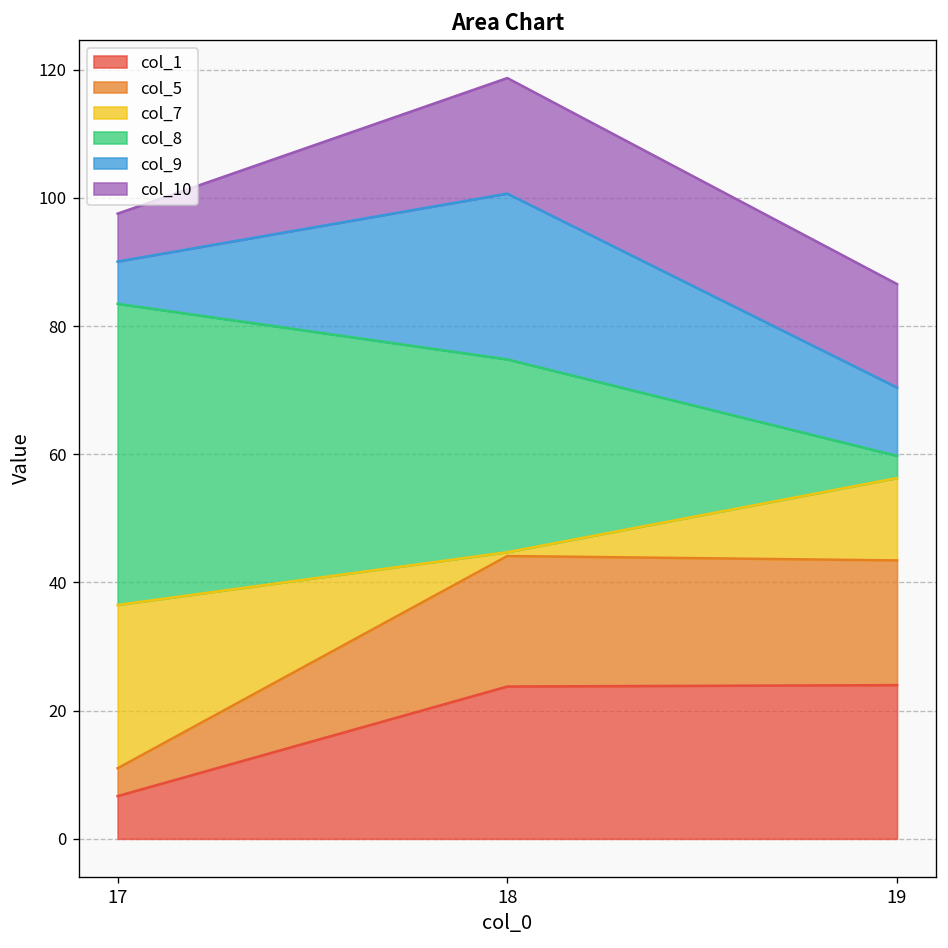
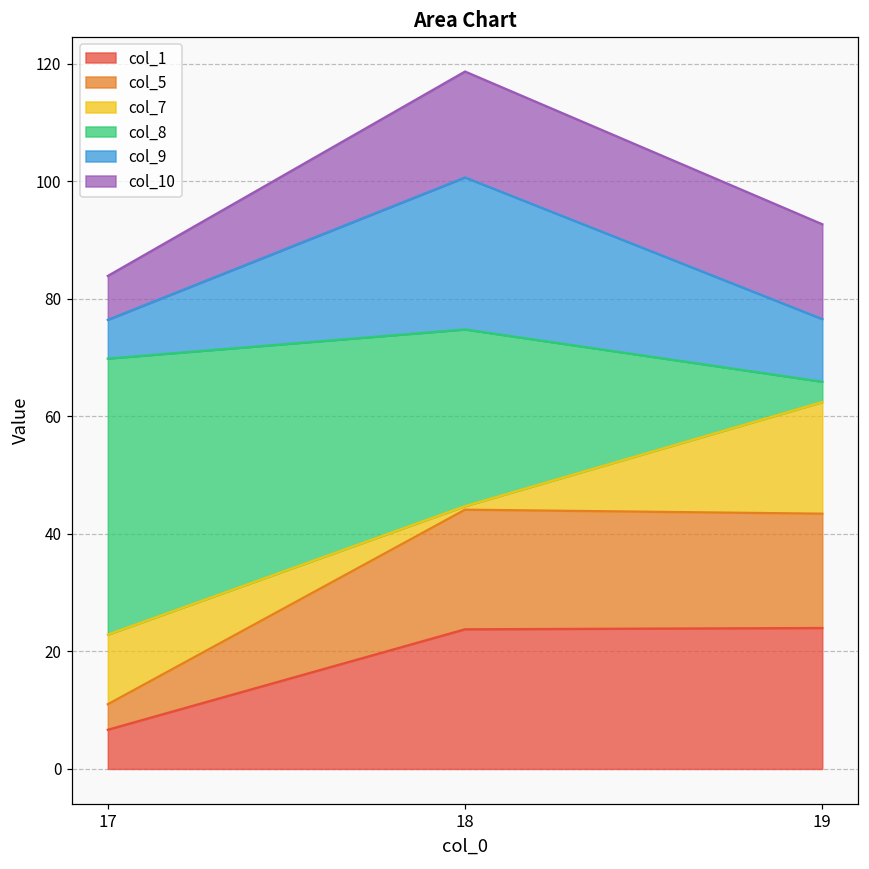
col_7, 17: 25 -> 12
col_7, 19: 13 -> 19
